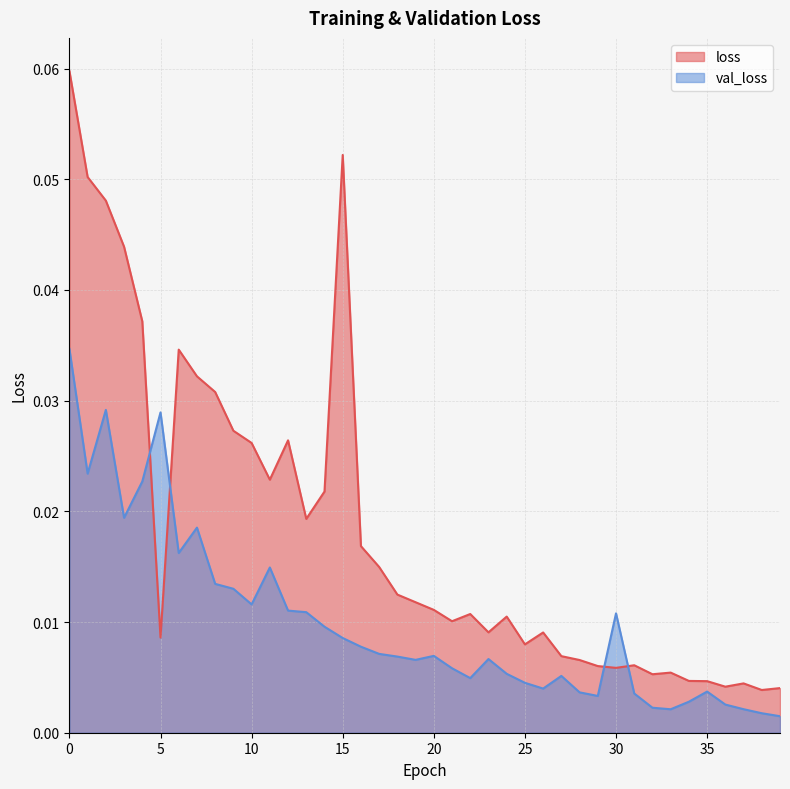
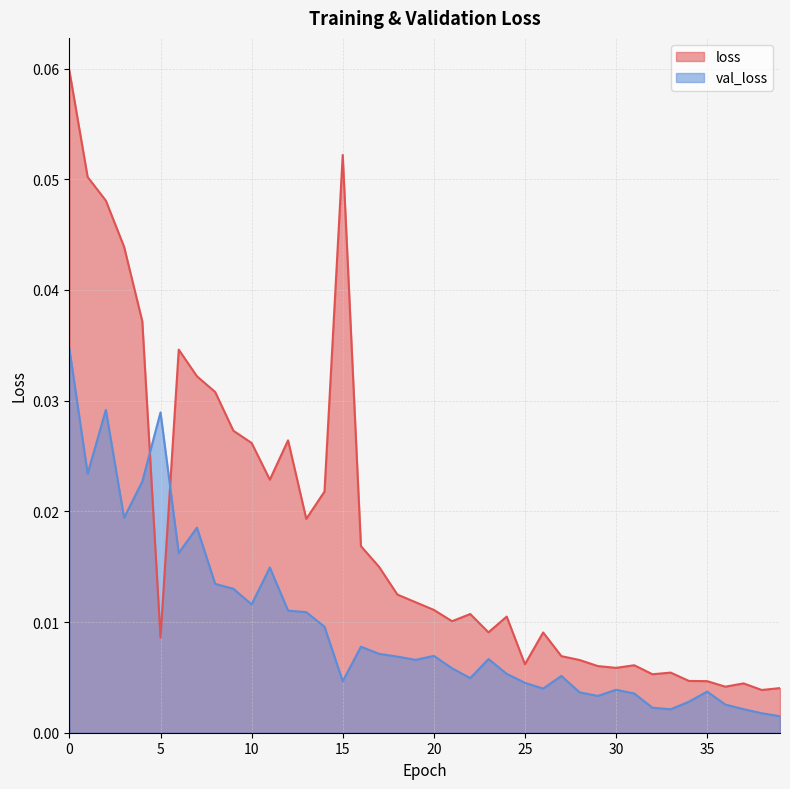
val_loss, 15: 0.0086 -> 0.0047
loss, 25: 0.0080 -> 0.0062
val_loss, 30: 0.0108 -> 0.0039
